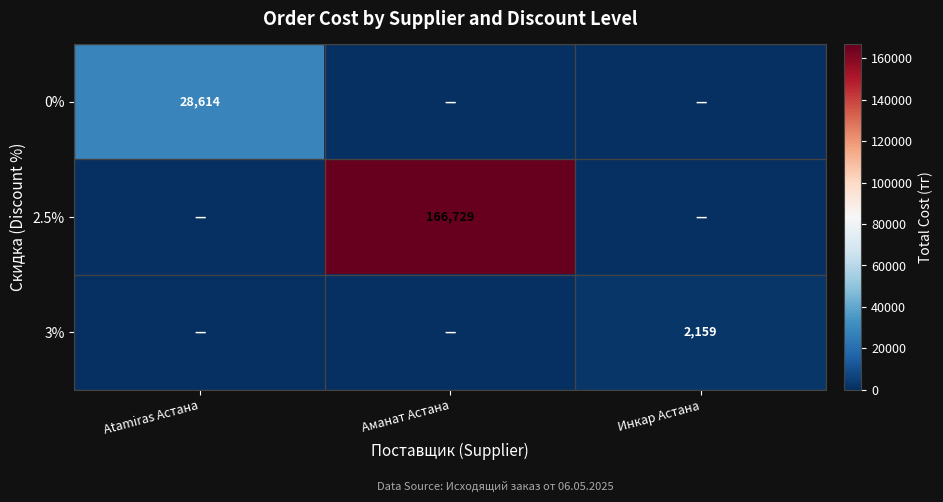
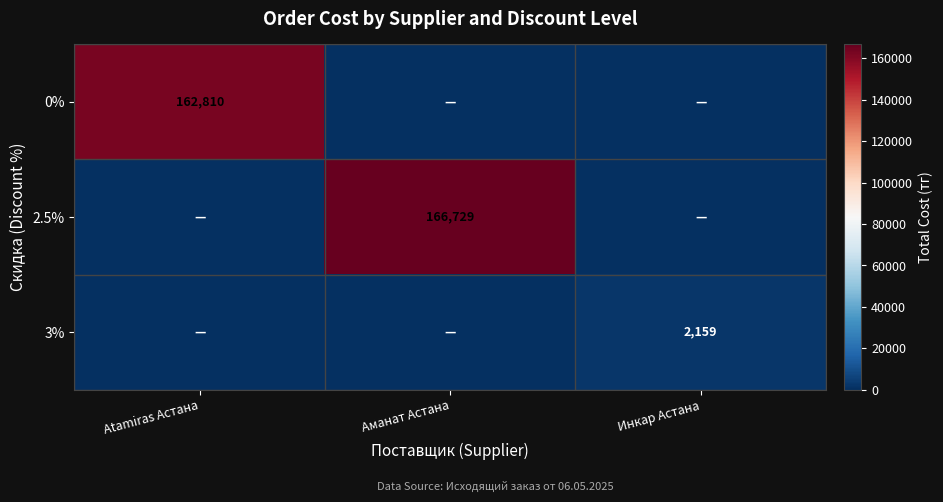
0%, Atamiras Астана: 28,614 -> 162,810
